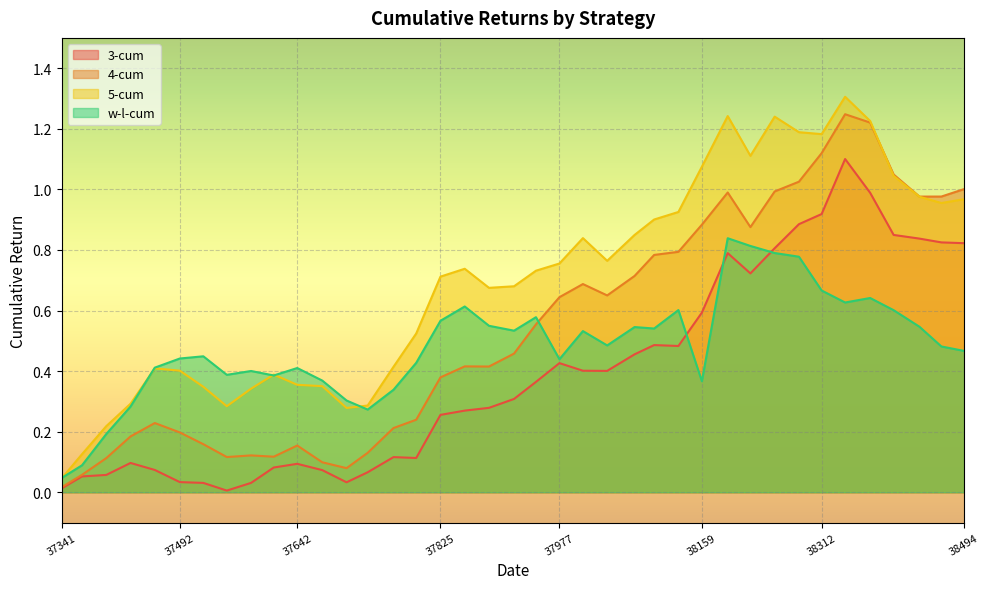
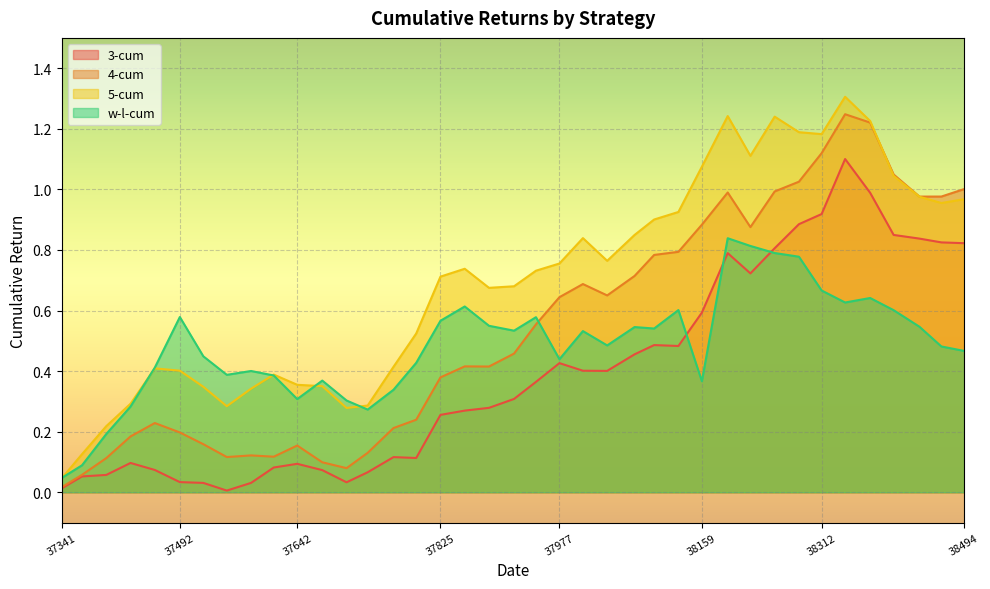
w-l-cum, 37492: 0.44 -> 0.58
w-l-cum, 37642: 0.41 -> 0.31
